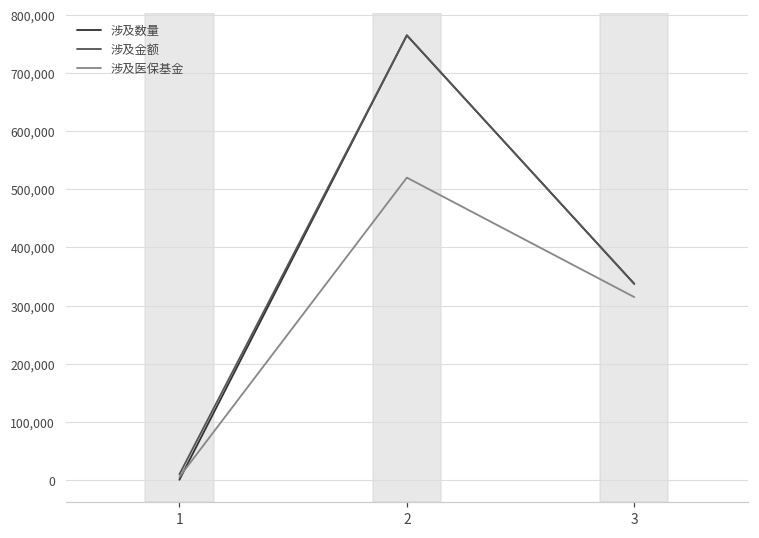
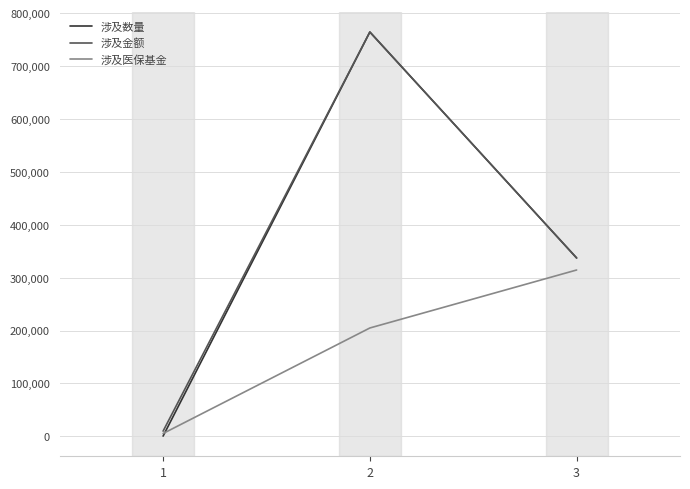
涉及医保基金, 2: 520,000 -> 200,000
